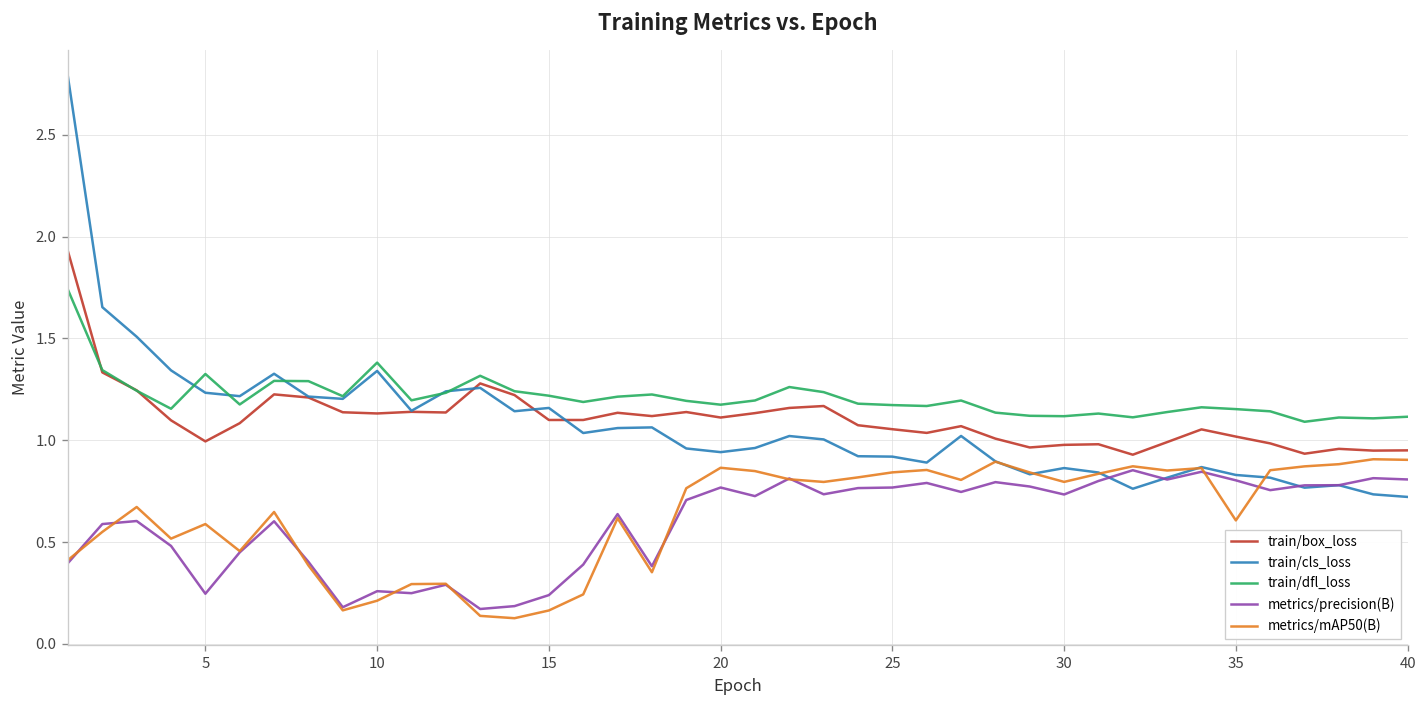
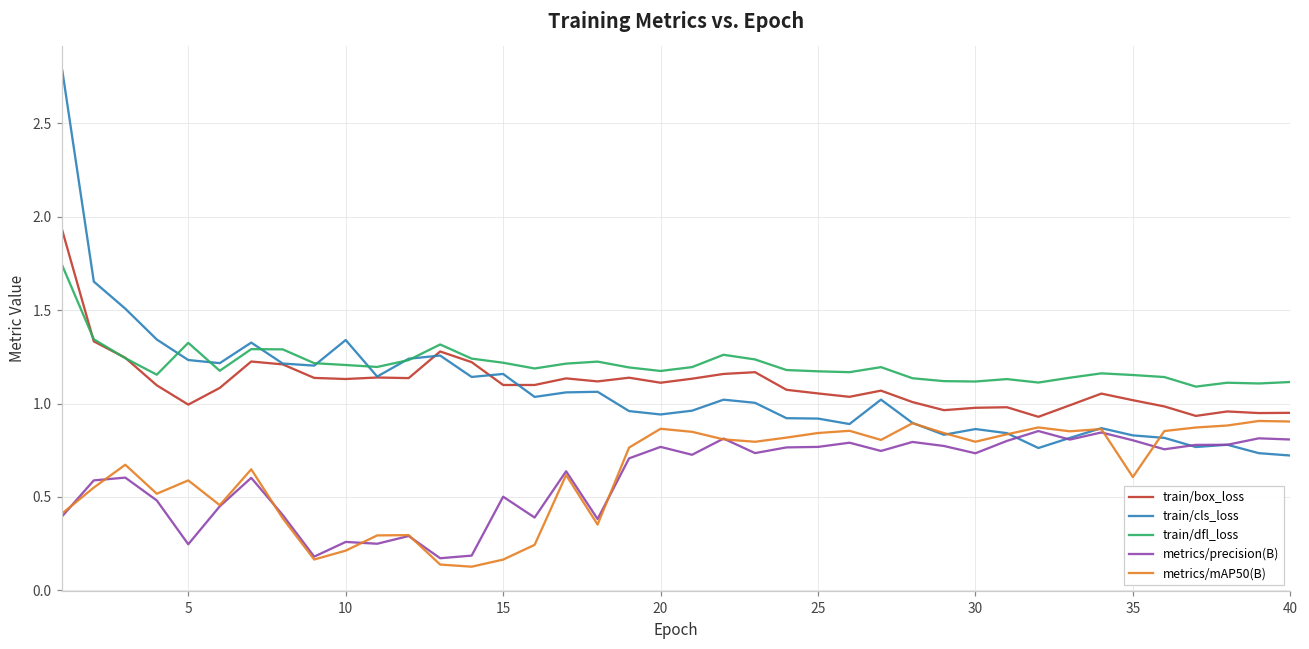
train/dfl_loss, 10: 1.38 -> 1.21
metrics/precision(B), 15: 0.24 -> 0.50
